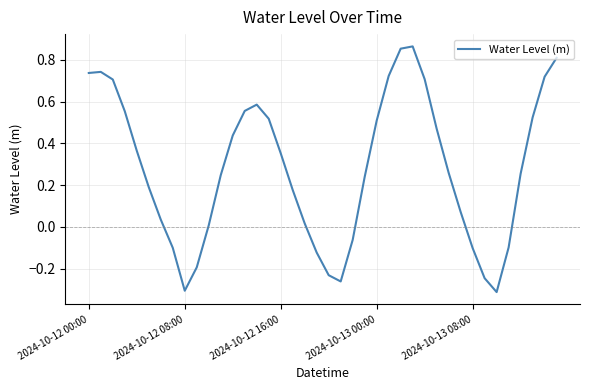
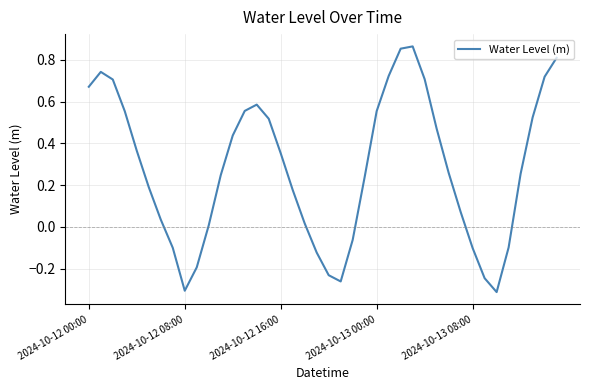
2024-10-12 00:00: 0.74 -> 0.67
2024-10-13 00:00: 0.51 -> 0.55
